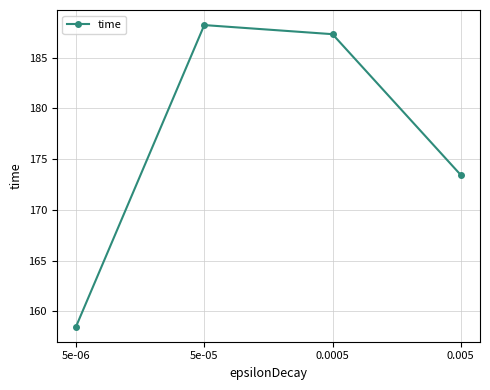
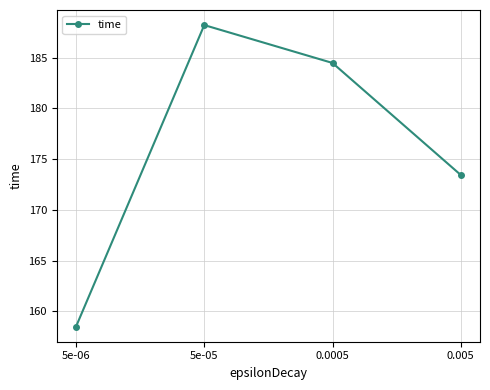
0.0005: 187.3 -> 184.5
